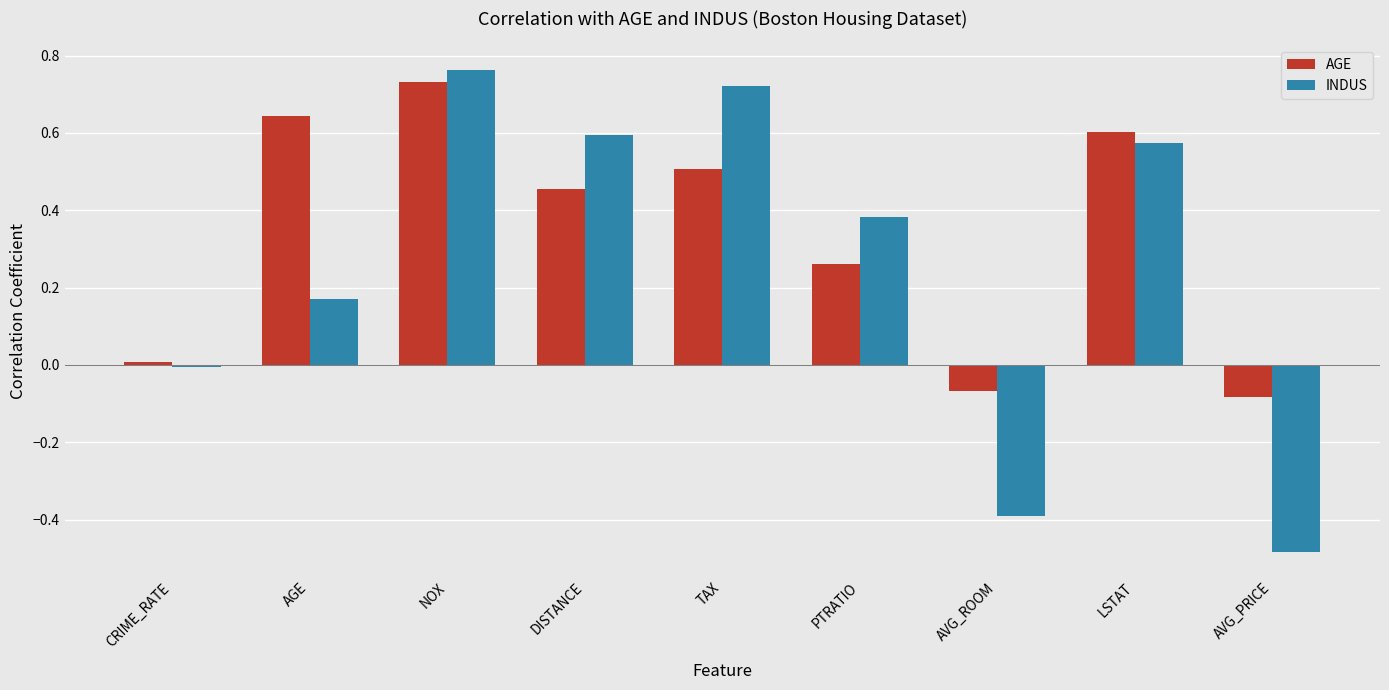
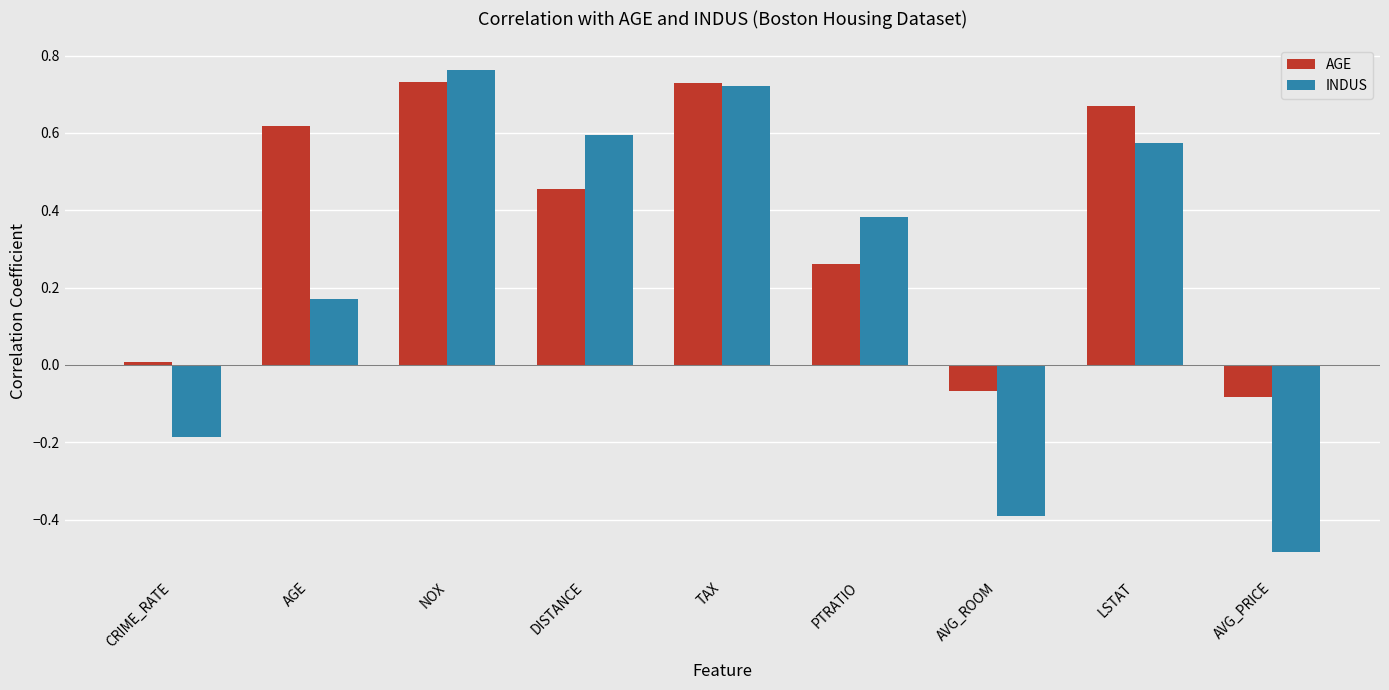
INDUS, CRIME_RATE: -0.01 -> -0.19
AGE, AGE: 0.64 -> 0.62
AGE, TAX: 0.51 -> 0.73
AGE, LSTAT: 0.60 -> 0.67
